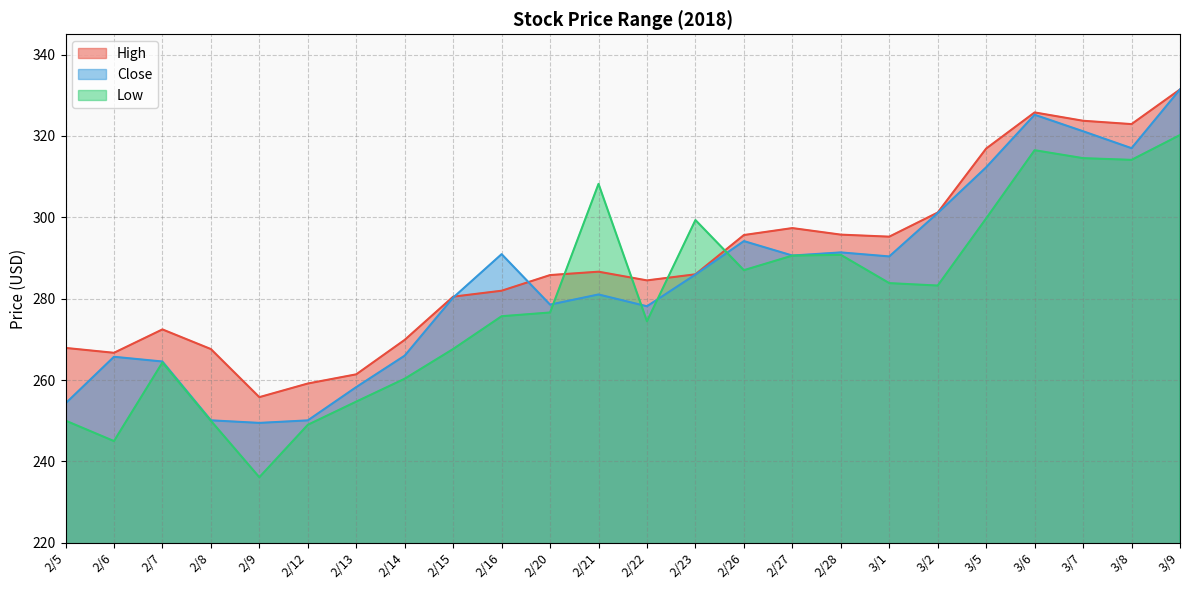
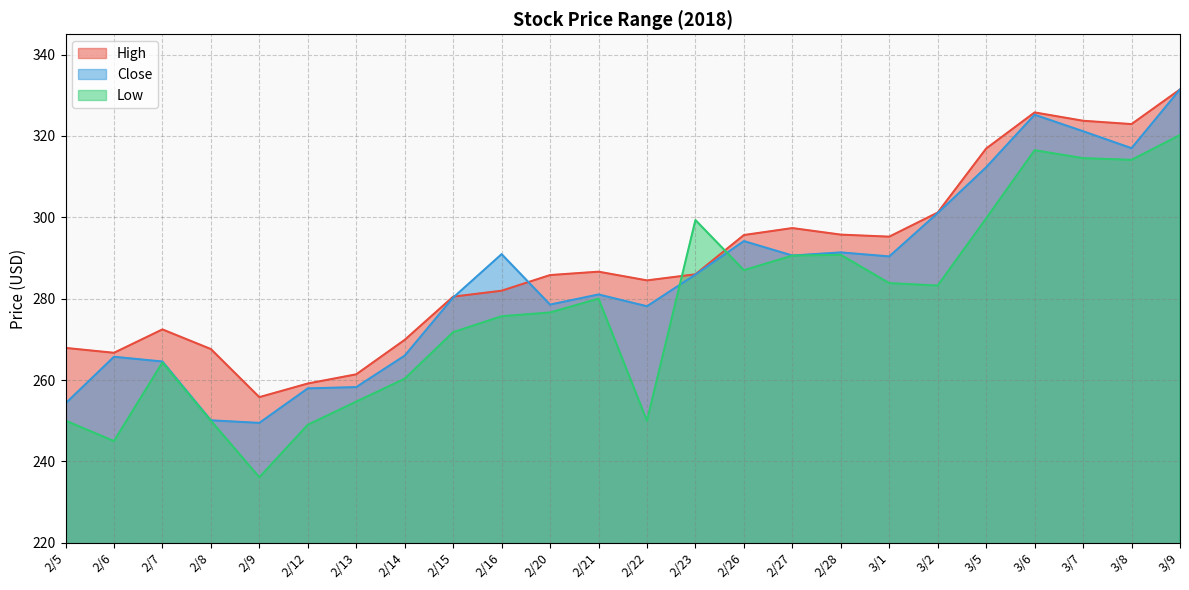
Close, 2/12: 250 -> 258
Low, 2/15: 268 -> 272
Low, 2/21: 308 -> 280
Low, 2/22: 274 -> 250
